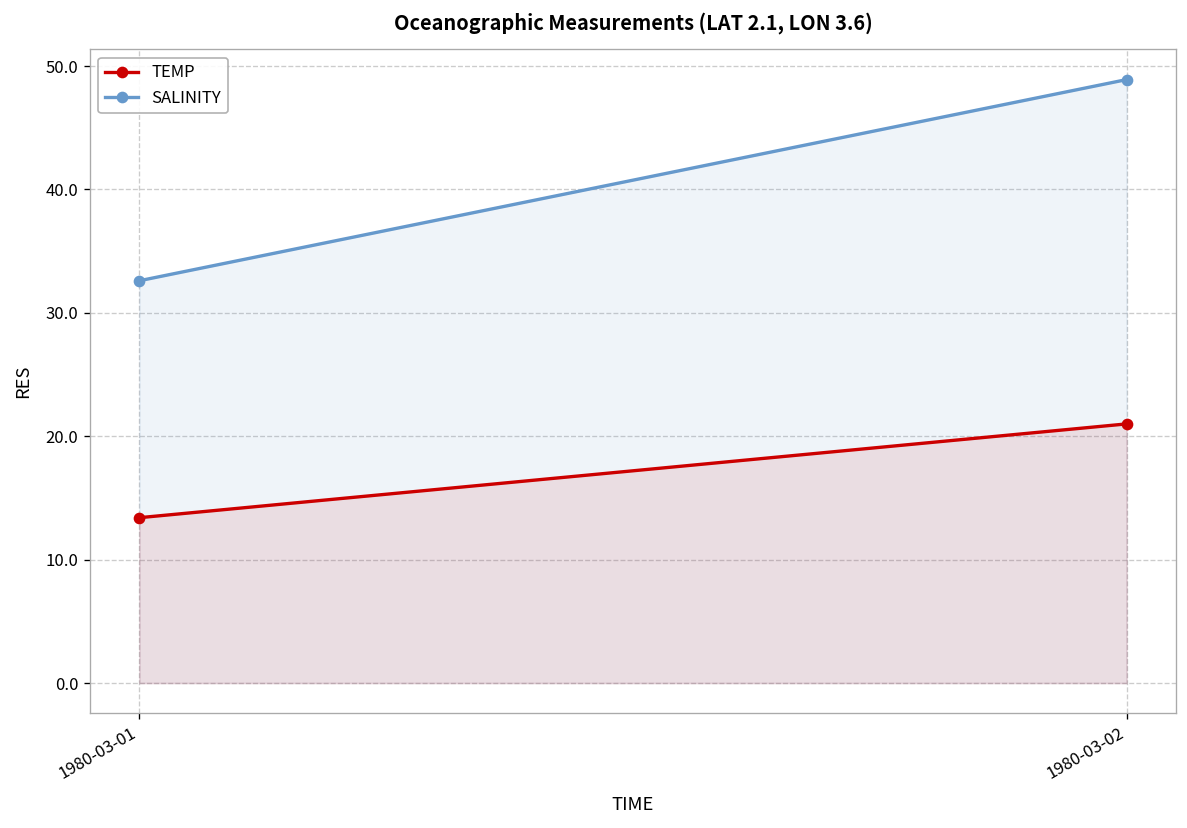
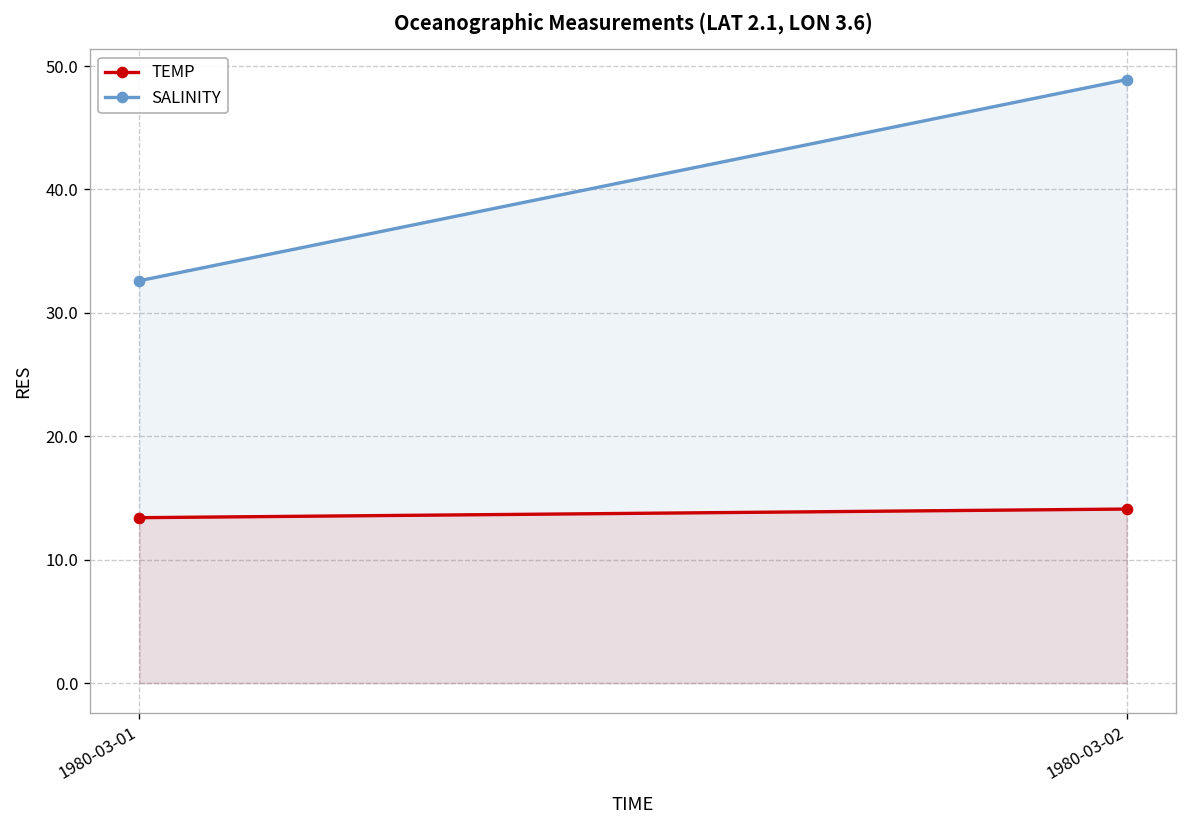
TEMP, 1980-03-02: 21.0 -> 14.1
